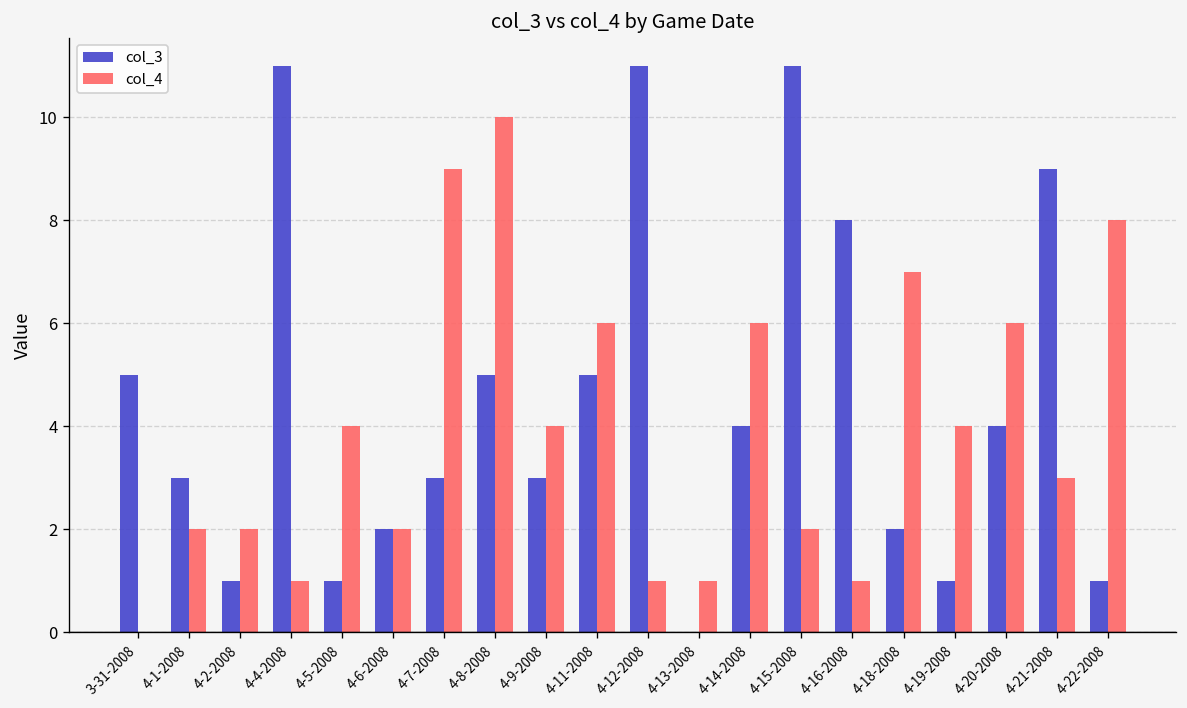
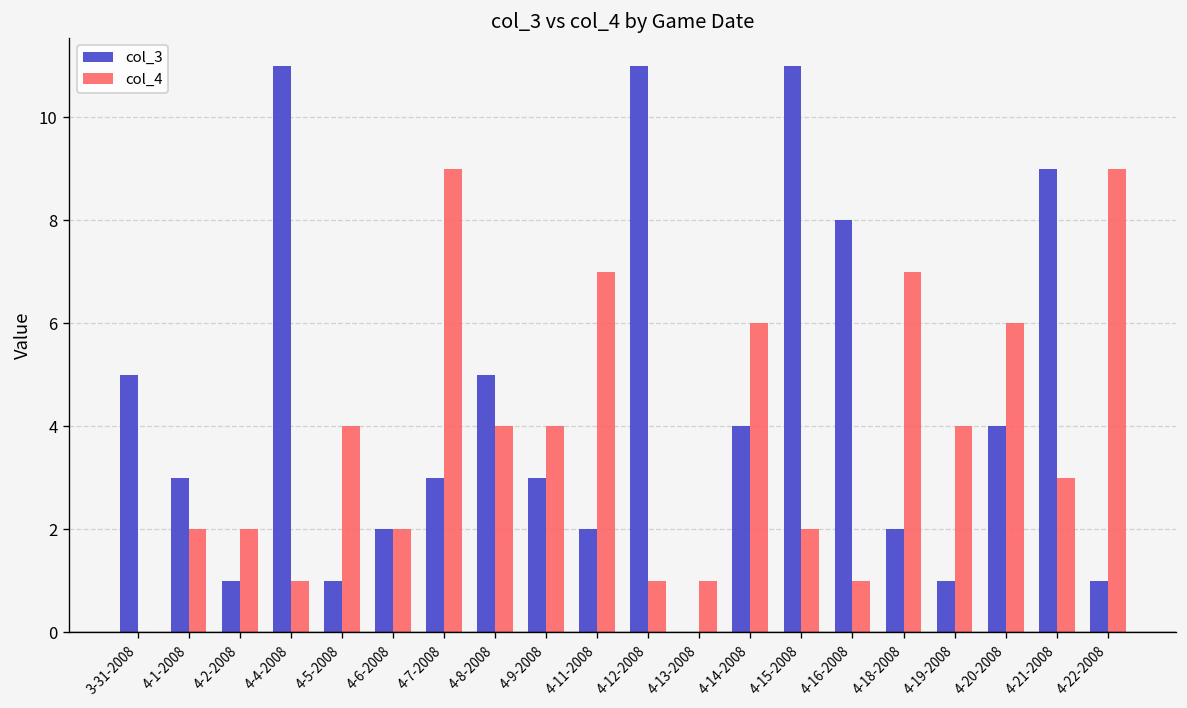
col_4, 4-8-2008: 10 -> 4
col_3, 4-11-2008: 5 -> 2
col_4, 4-11-2008: 6 -> 7
col_4, 4-22-2008: 8 -> 9
